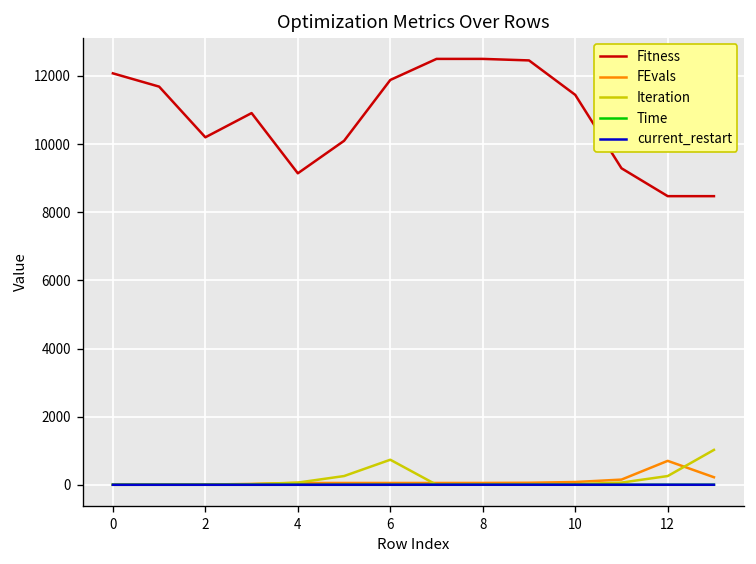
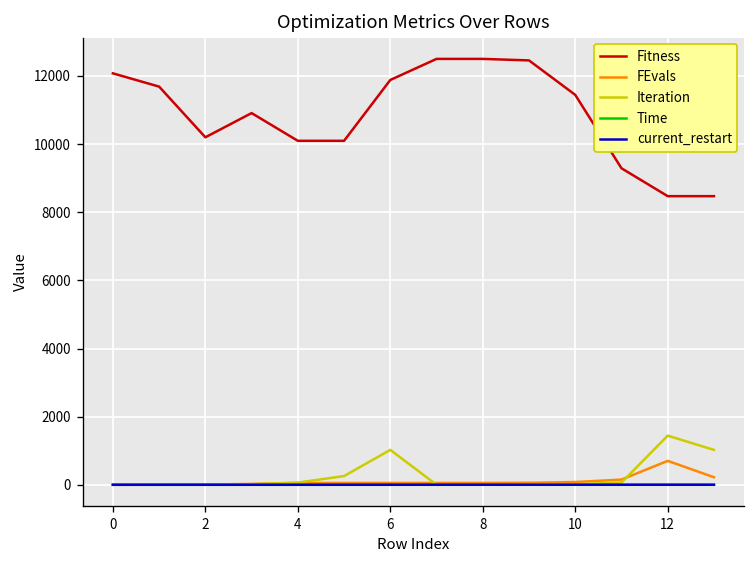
Fitness, 4: 9100 -> 10100
Iteration, 6: 700 -> 1000
Iteration, 12: 300 -> 1400
